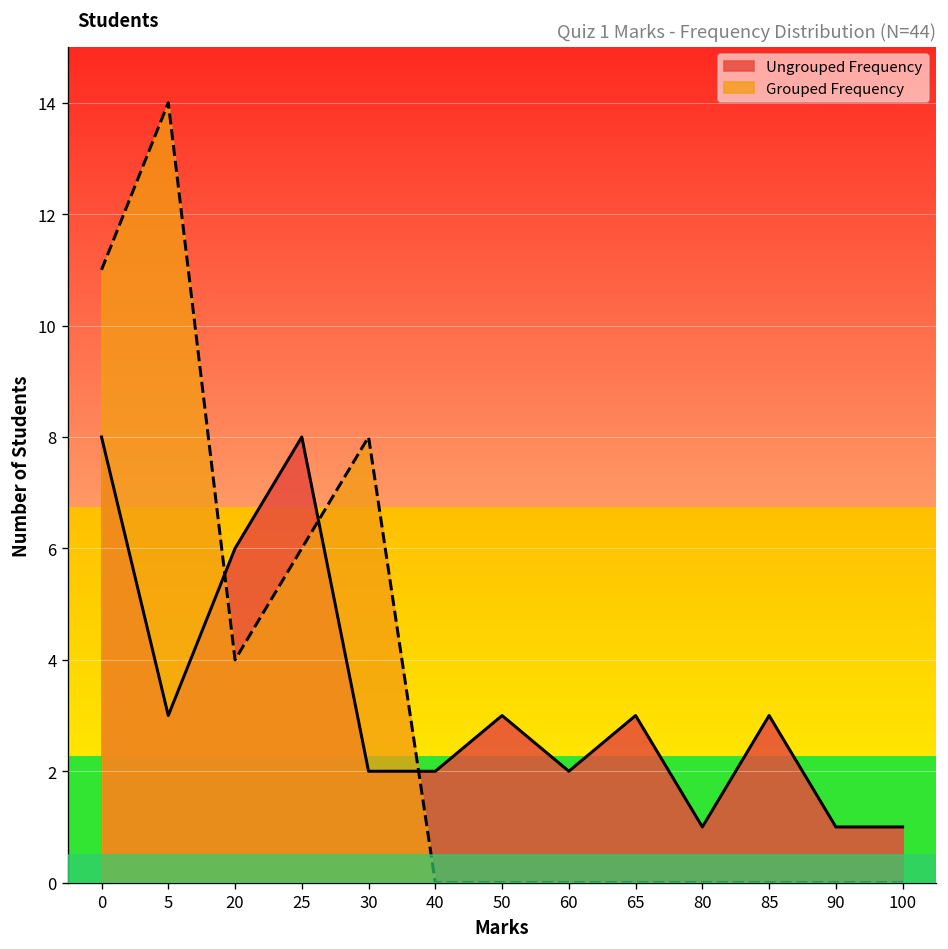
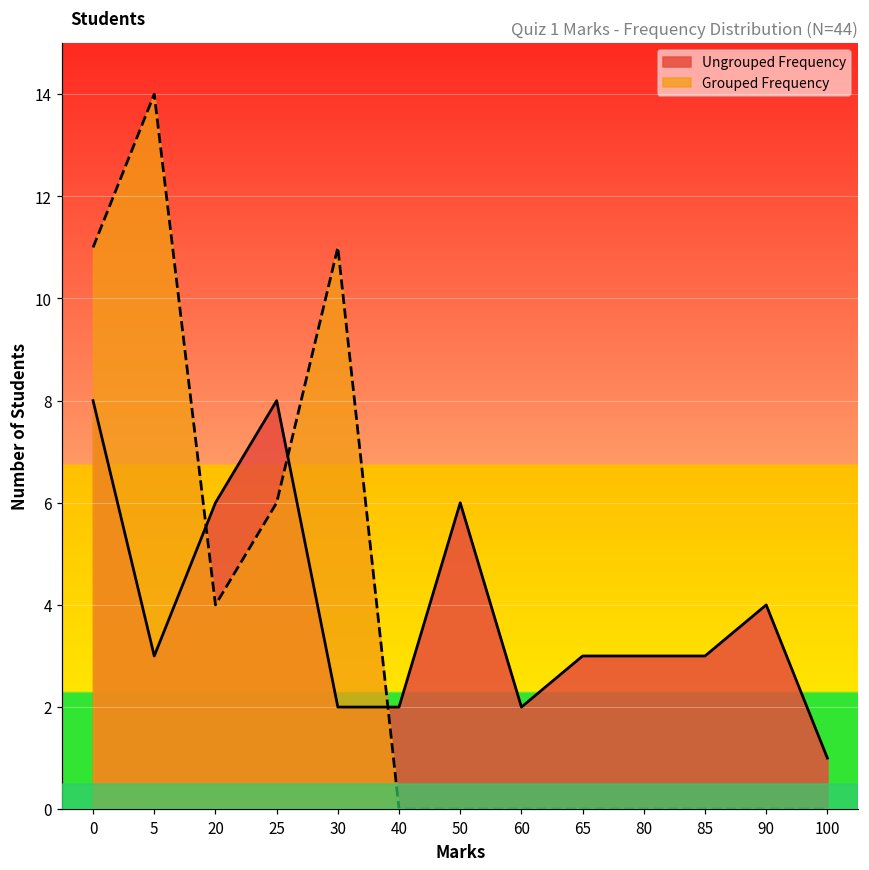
Grouped Frequency, 30: 8 -> 11
Ungrouped Frequency, 50: 3 -> 6
Ungrouped Frequency, 80: 1 -> 3
Ungrouped Frequency, 90: 1 -> 4
